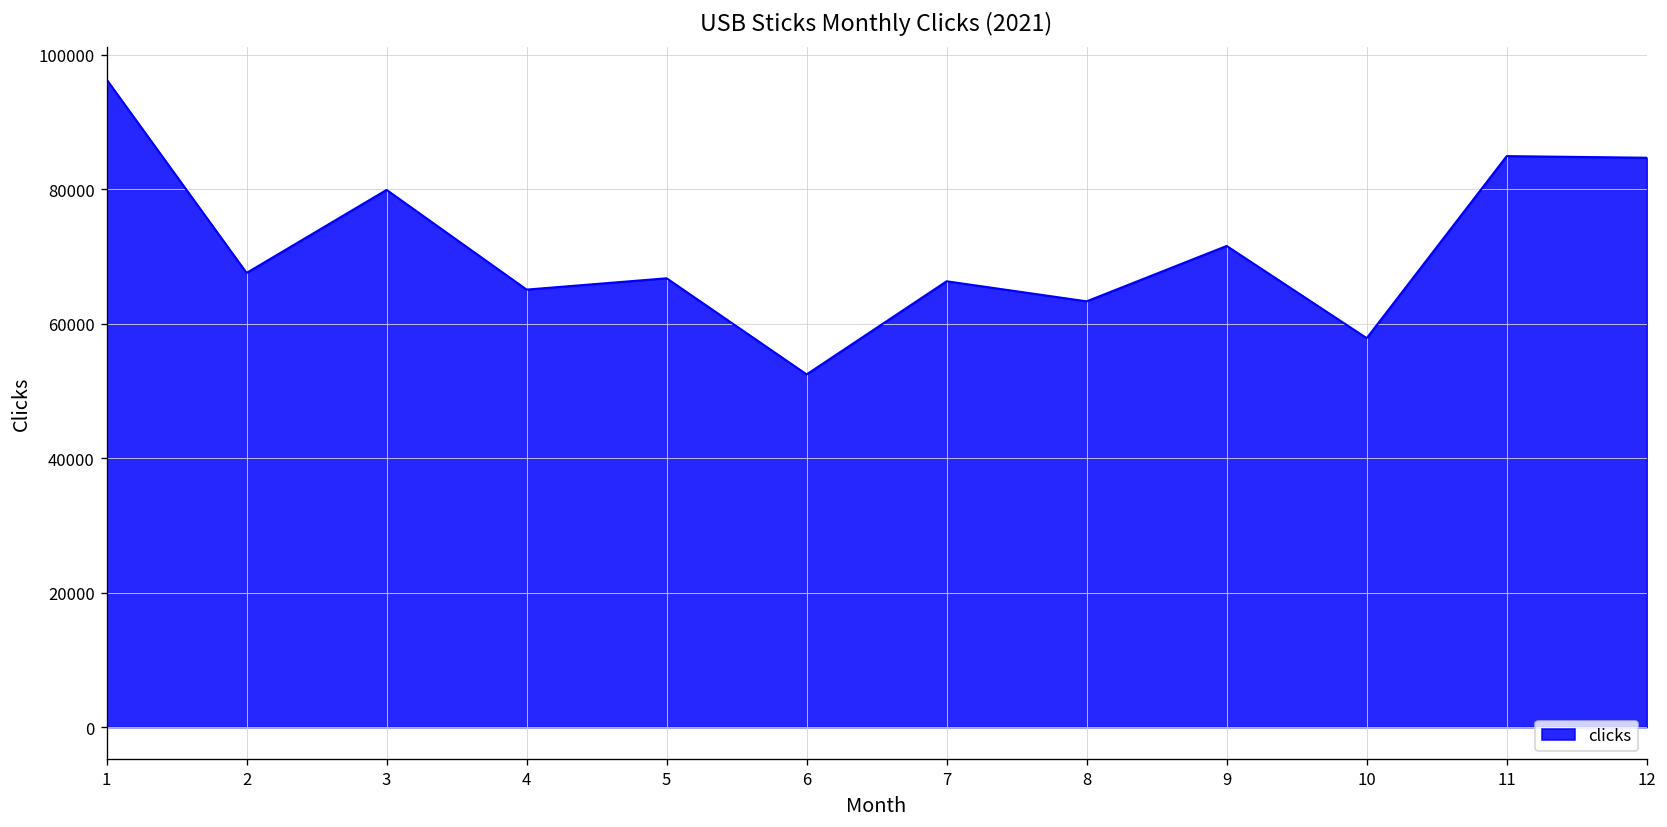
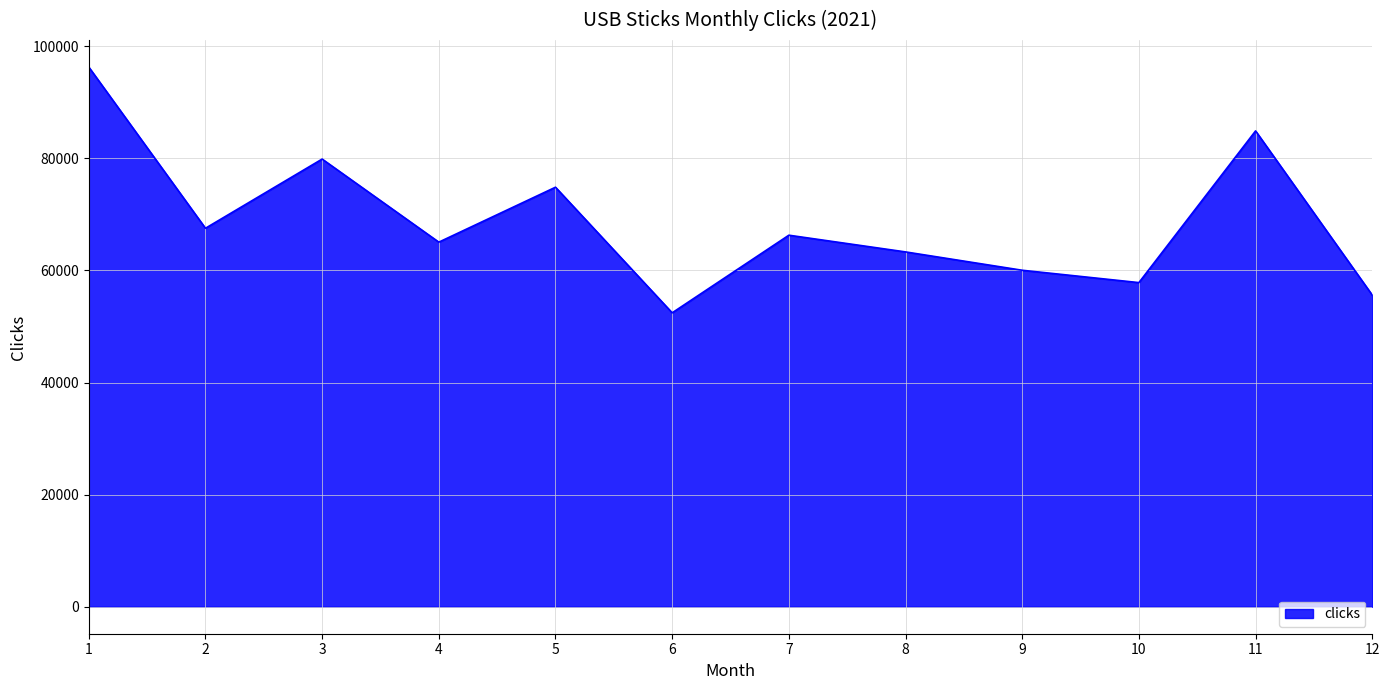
5: 67000 -> 75000
9: 72000 -> 60000
12: 85000 -> 56000
